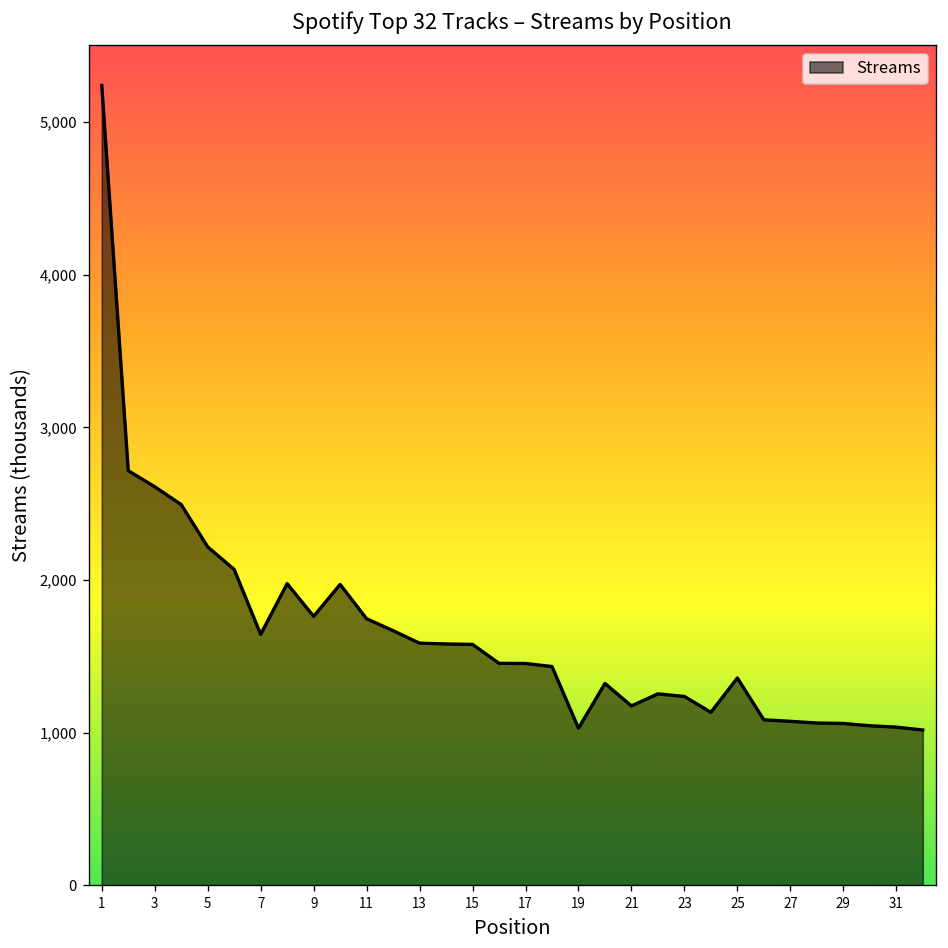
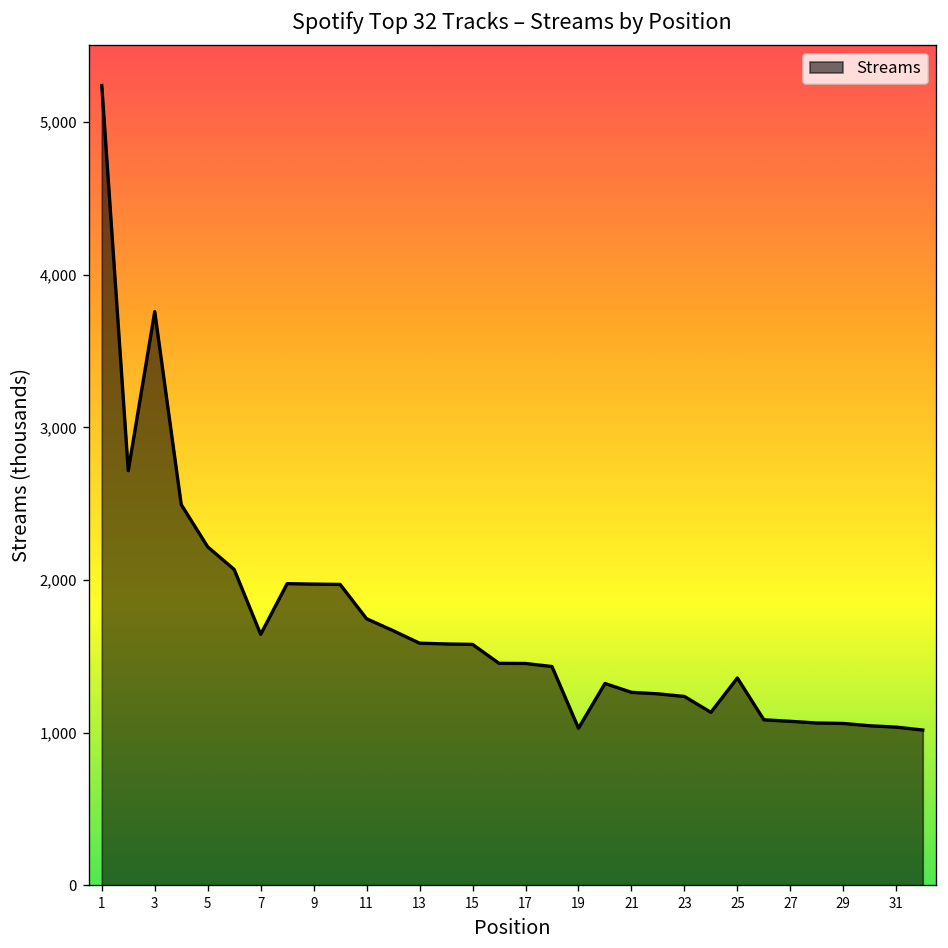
3: 2,610 -> 3,760
9: 1,760 -> 1,970
21: 1,180 -> 1,260
